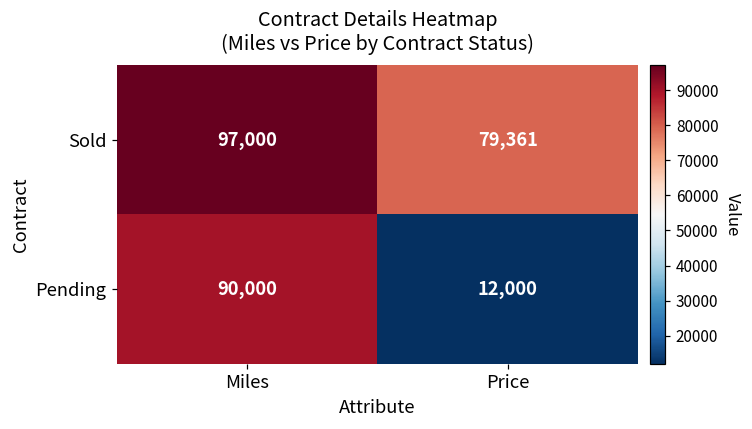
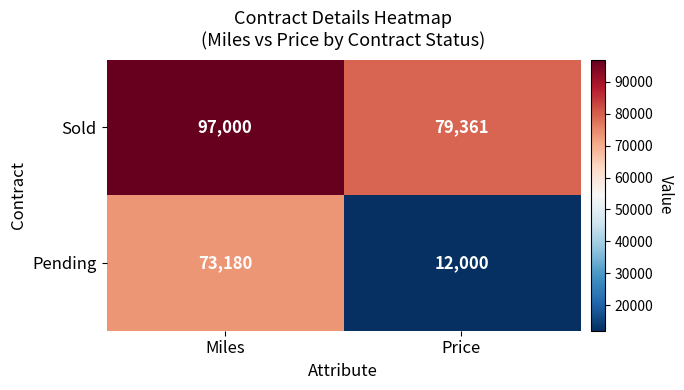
Pending, Miles: 90,000 -> 73,180
